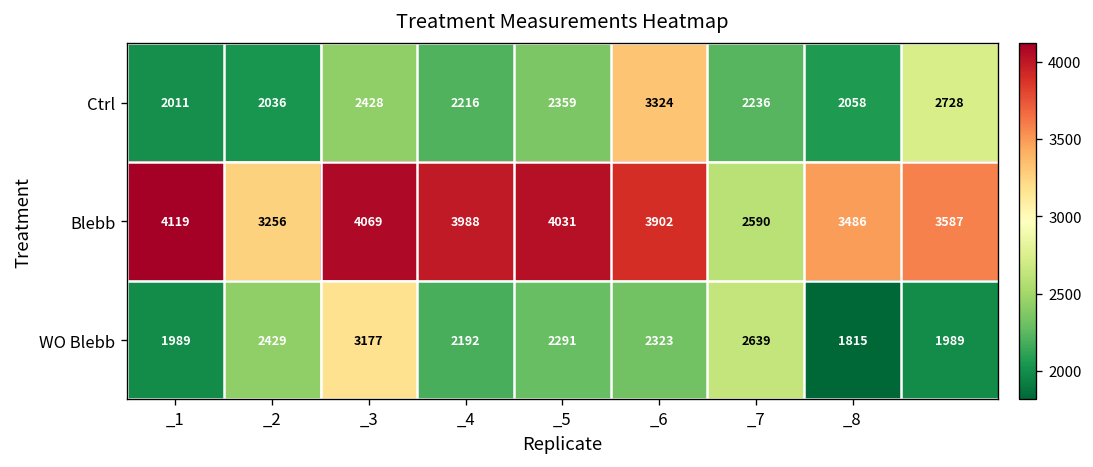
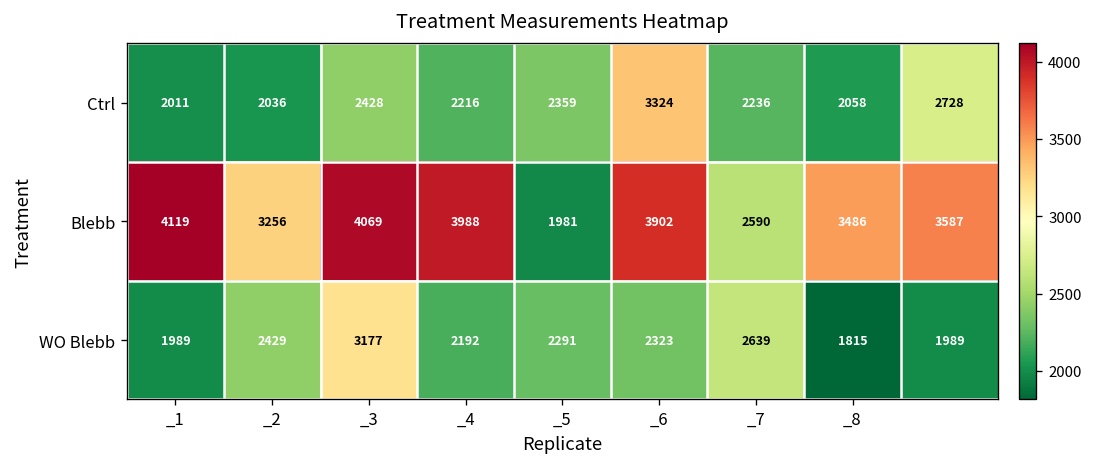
Blebb, _5: 4031 -> 1981
